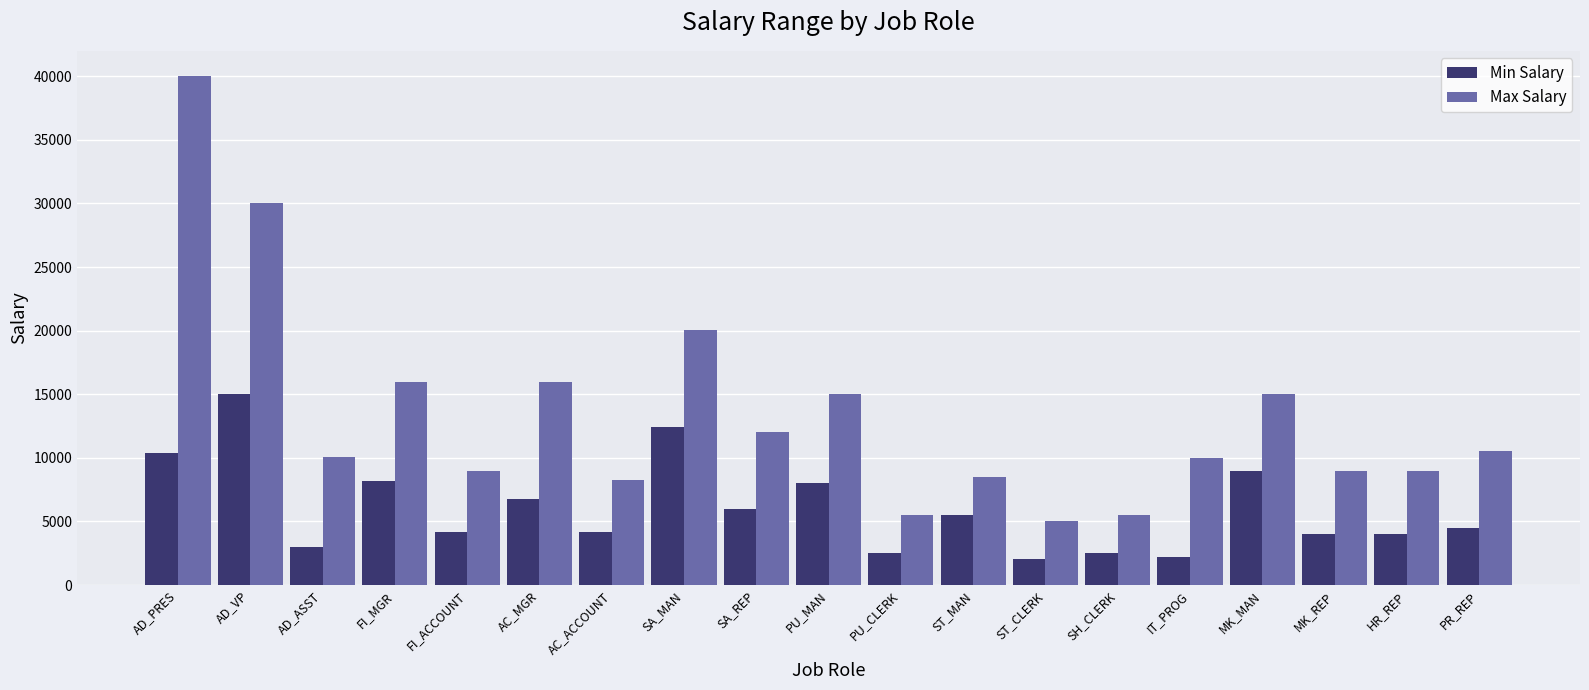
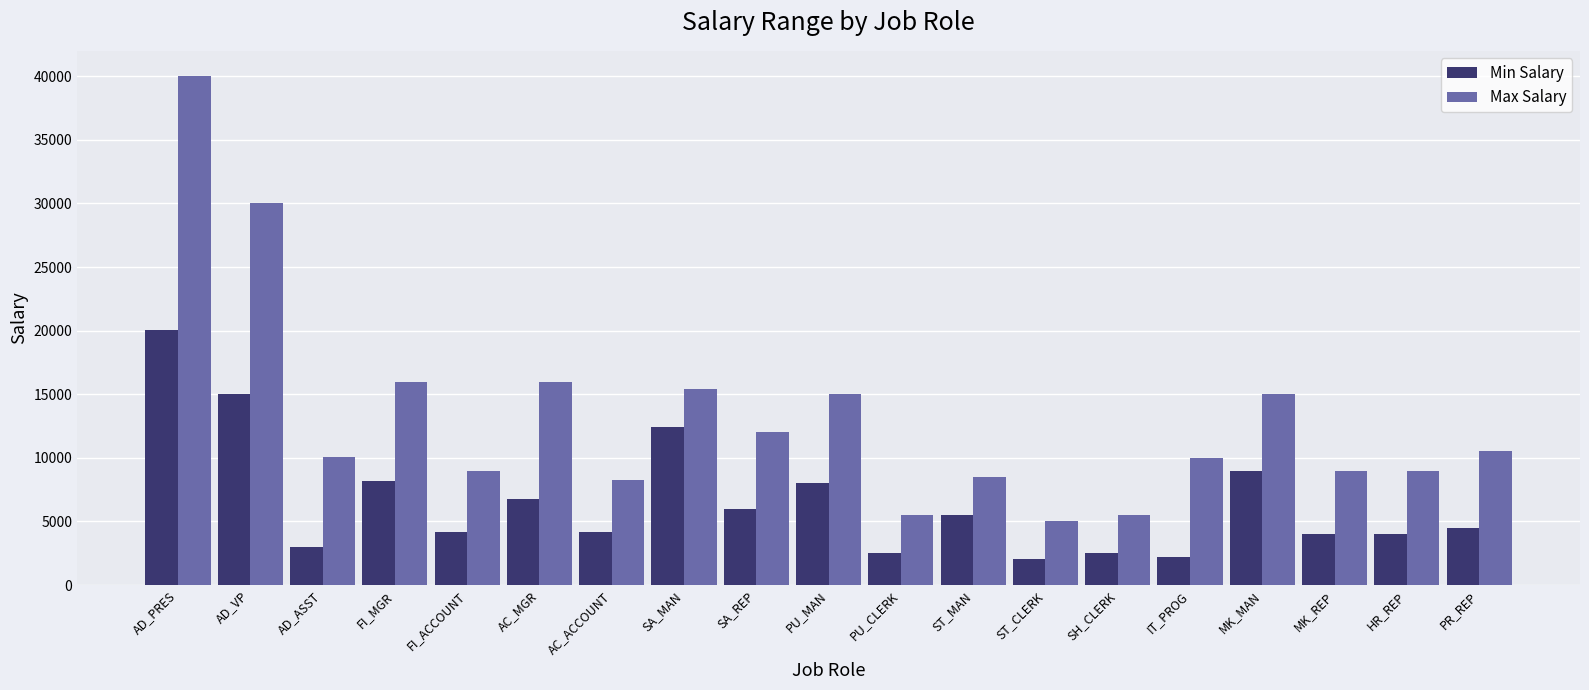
Min Salary, AD_PRES: 10400 -> 20100
Max Salary, SA_MAN: 20100 -> 15400
